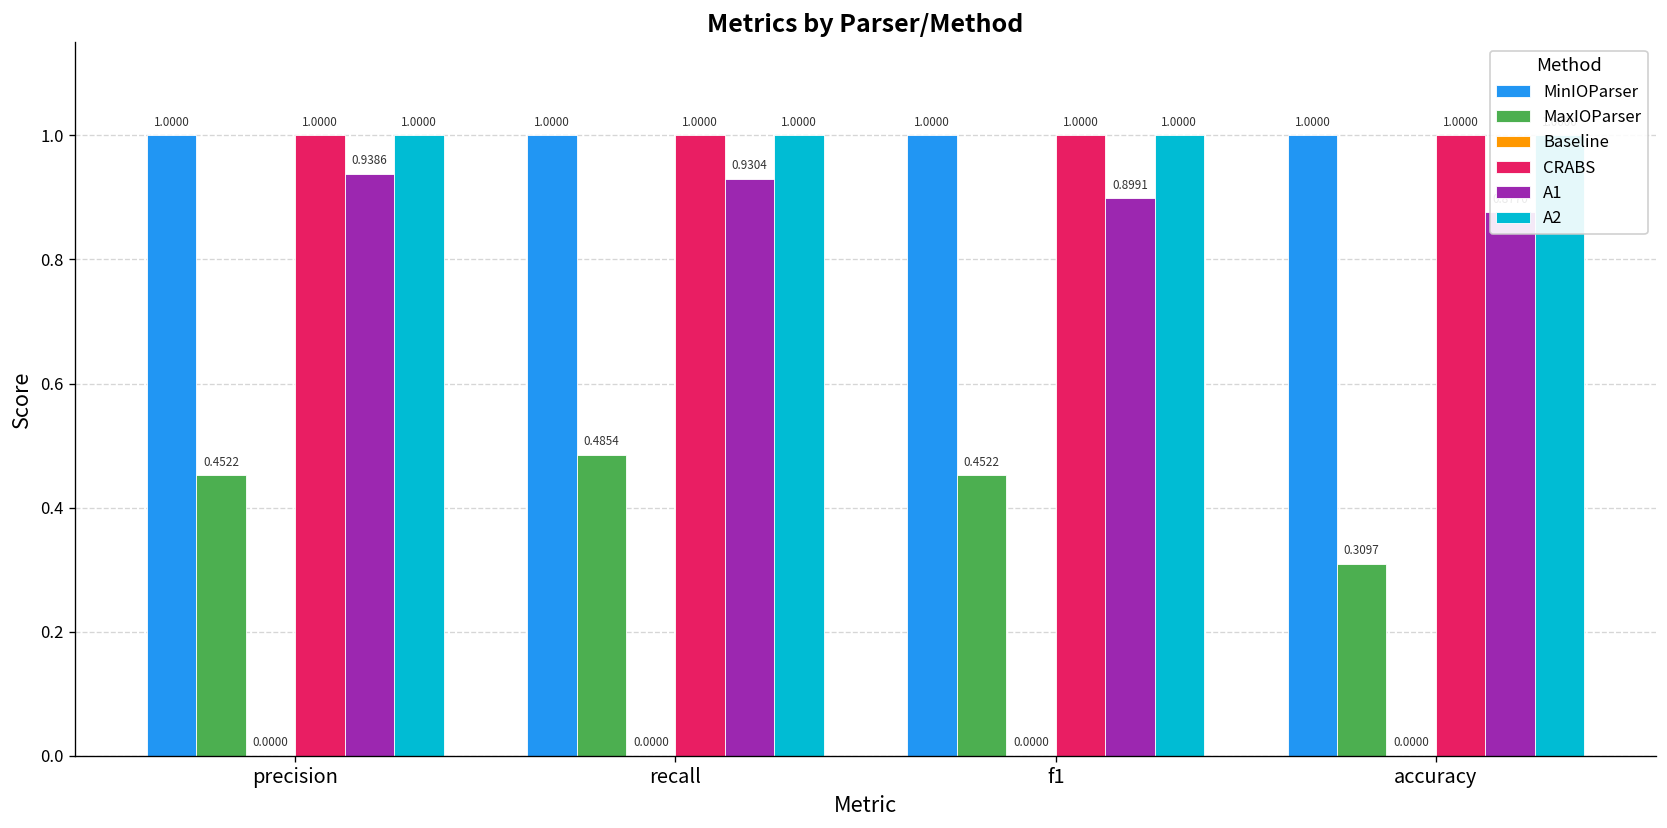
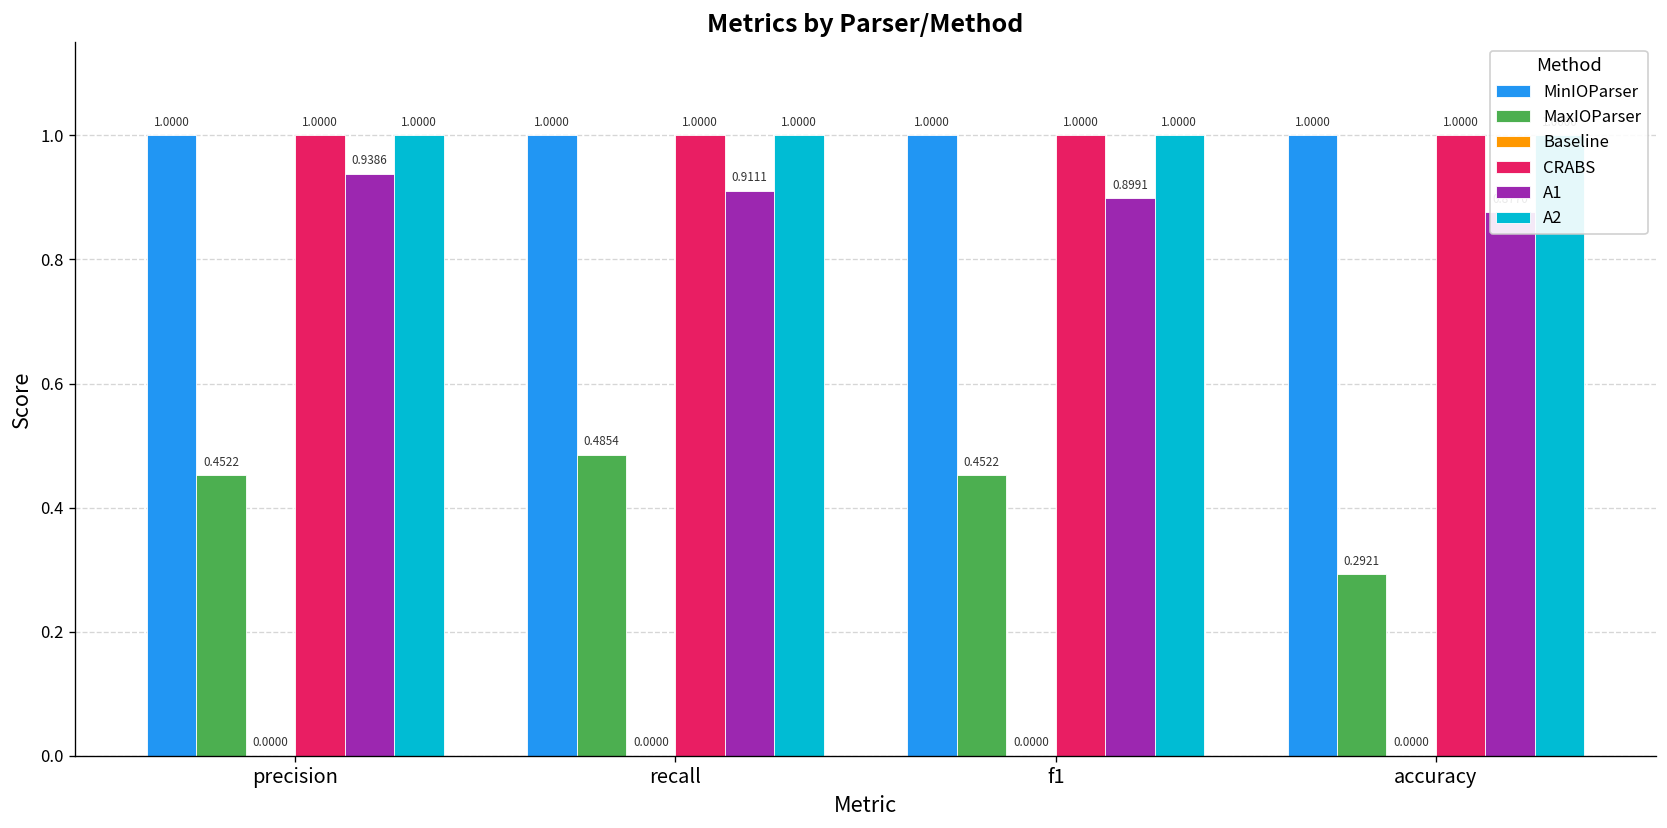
A1, recall: 0.9304 -> 0.9111
MaxIOParser, accuracy: 0.3097 -> 0.2921
